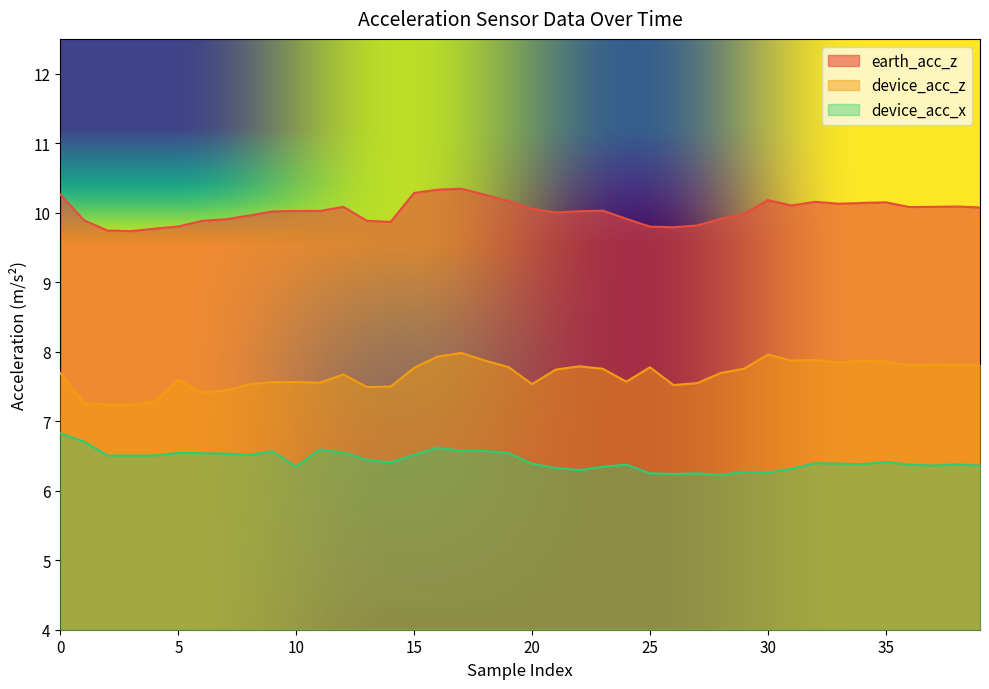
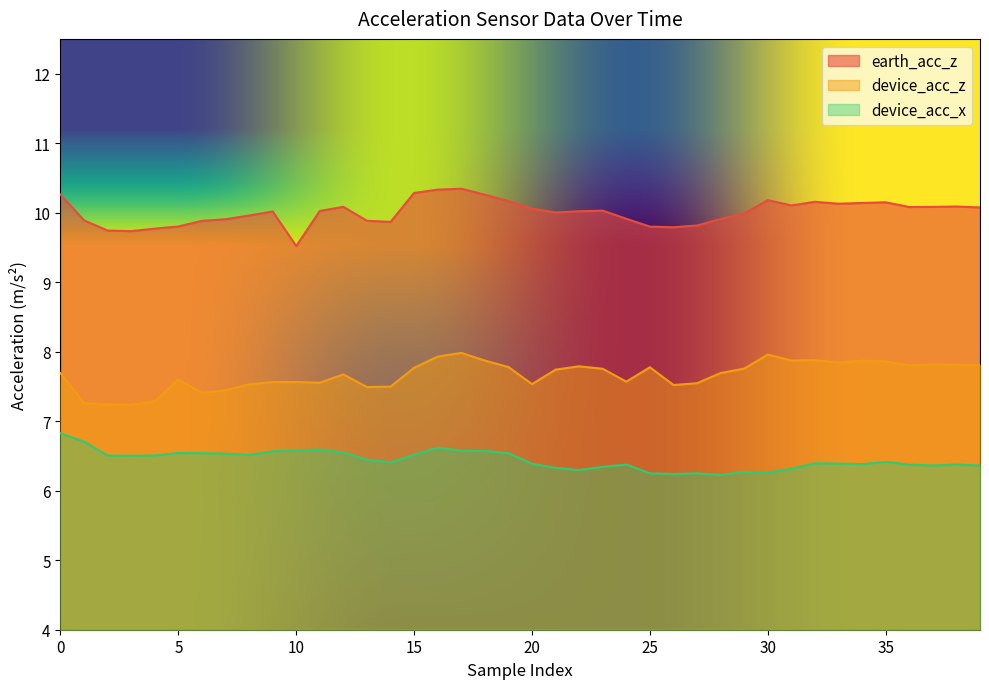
earth_acc_z, 10: 10.0 -> 9.5
device_acc_x, 10: 6.3 -> 6.6
